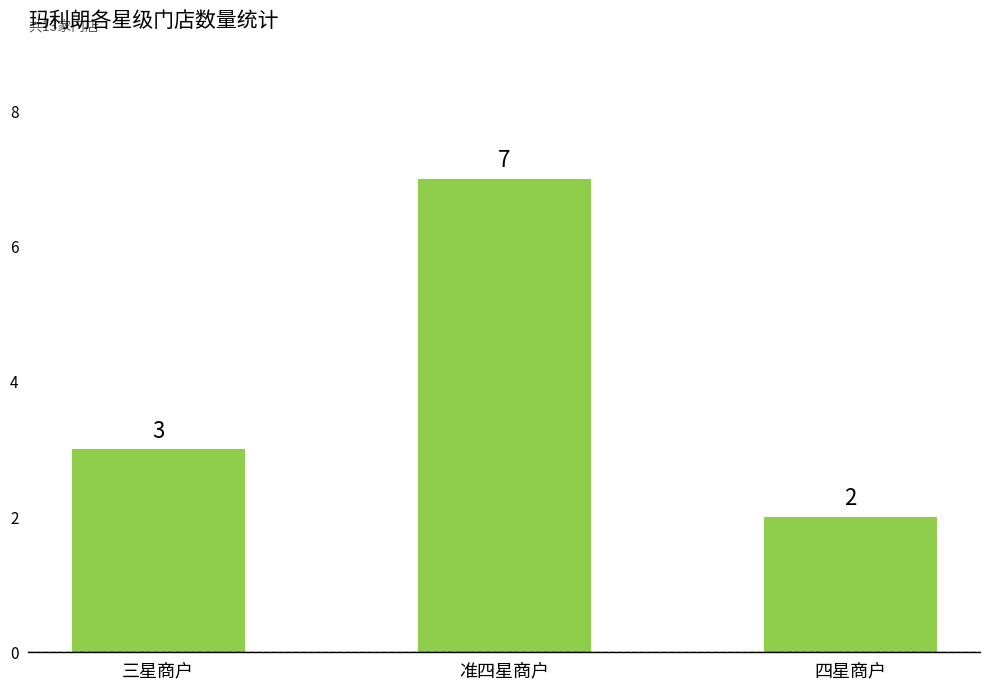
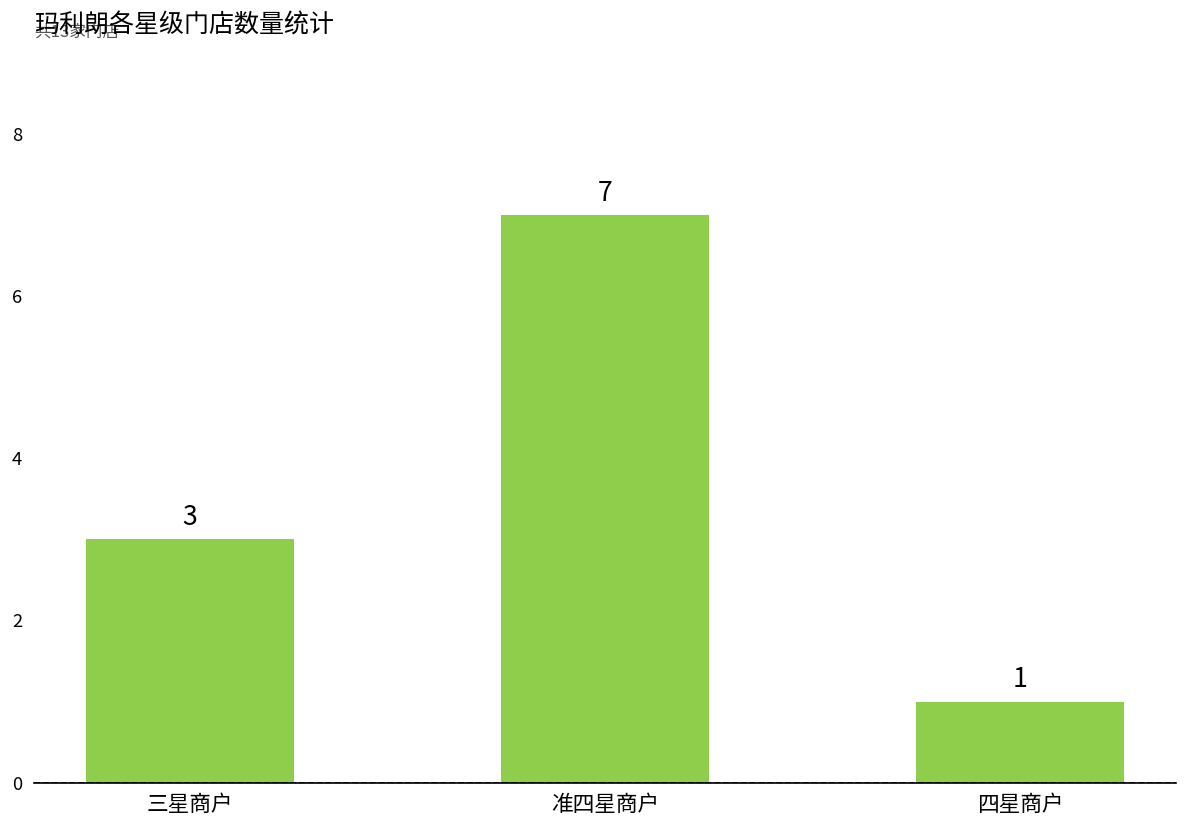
四星商户: 2 -> 1
